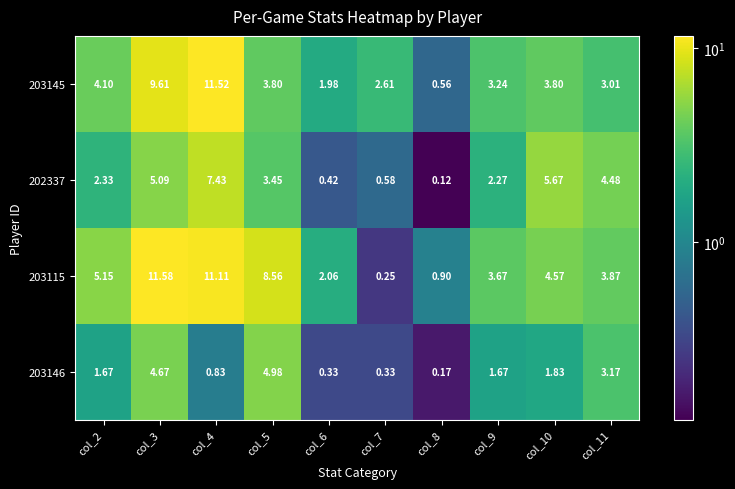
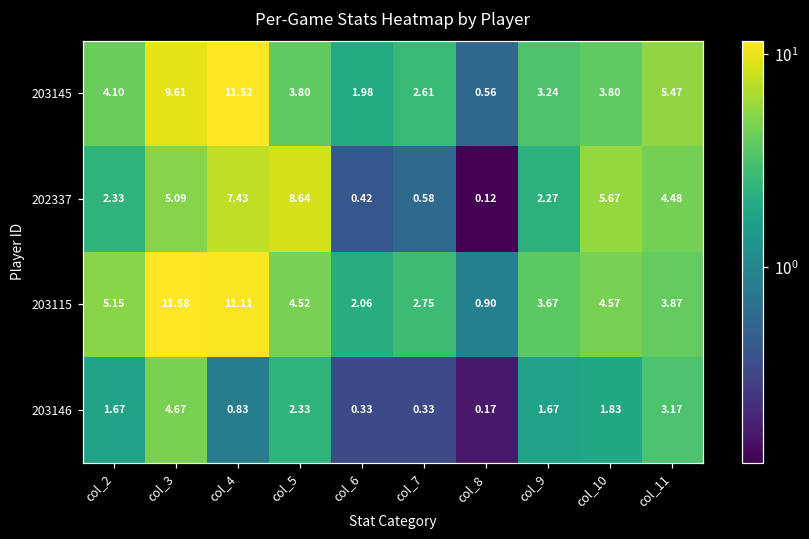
203145, col_11: 3.01 -> 5.47
202337, col_5: 3.45 -> 8.64
203115, col_5: 8.56 -> 4.52
203115, col_7: 0.25 -> 2.75
203146, col_5: 4.98 -> 2.33
